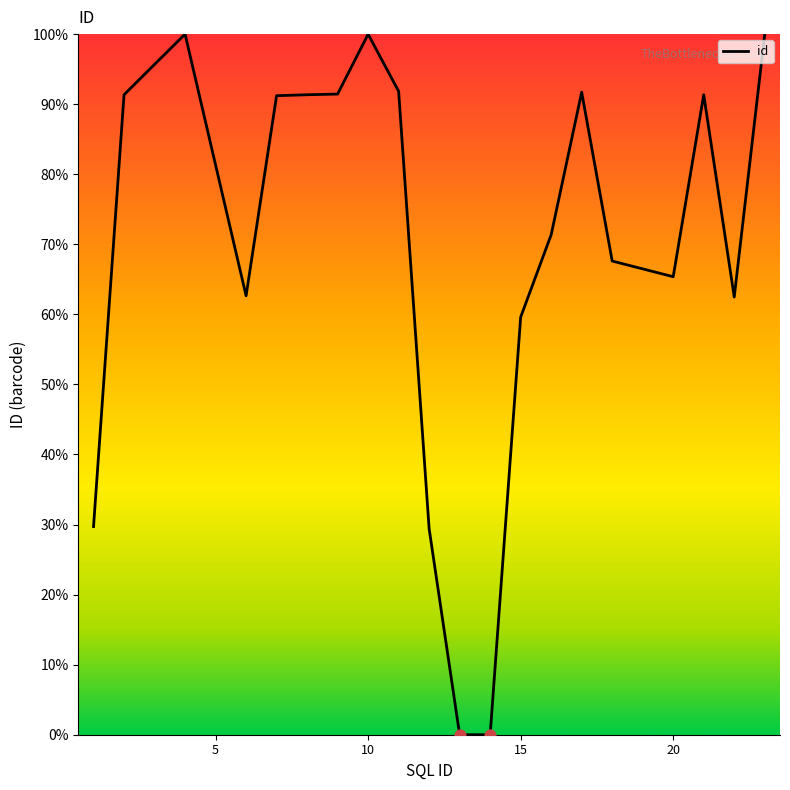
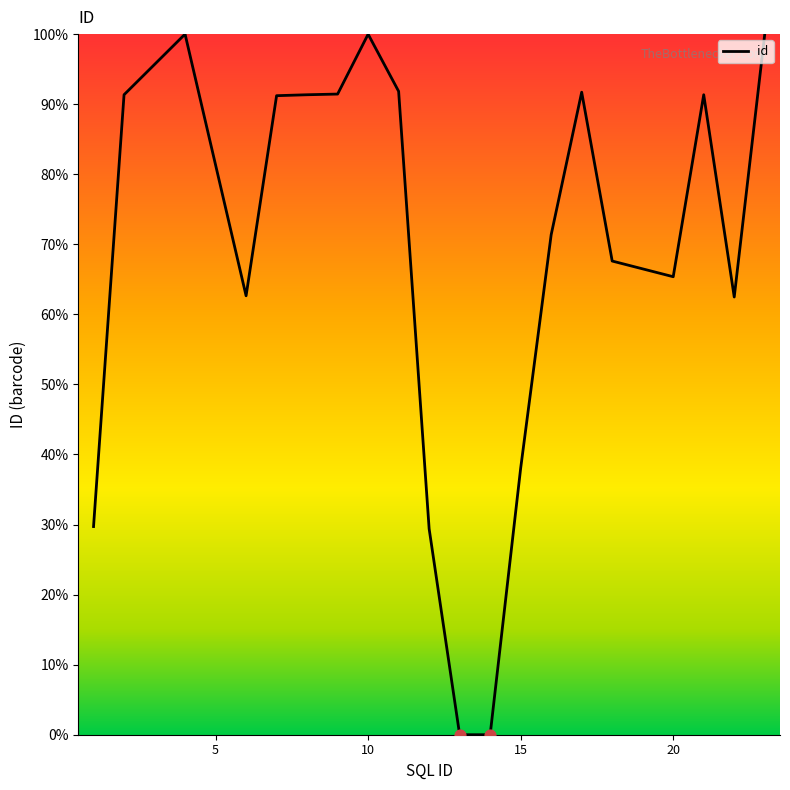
id, 15: 60% -> 38%
